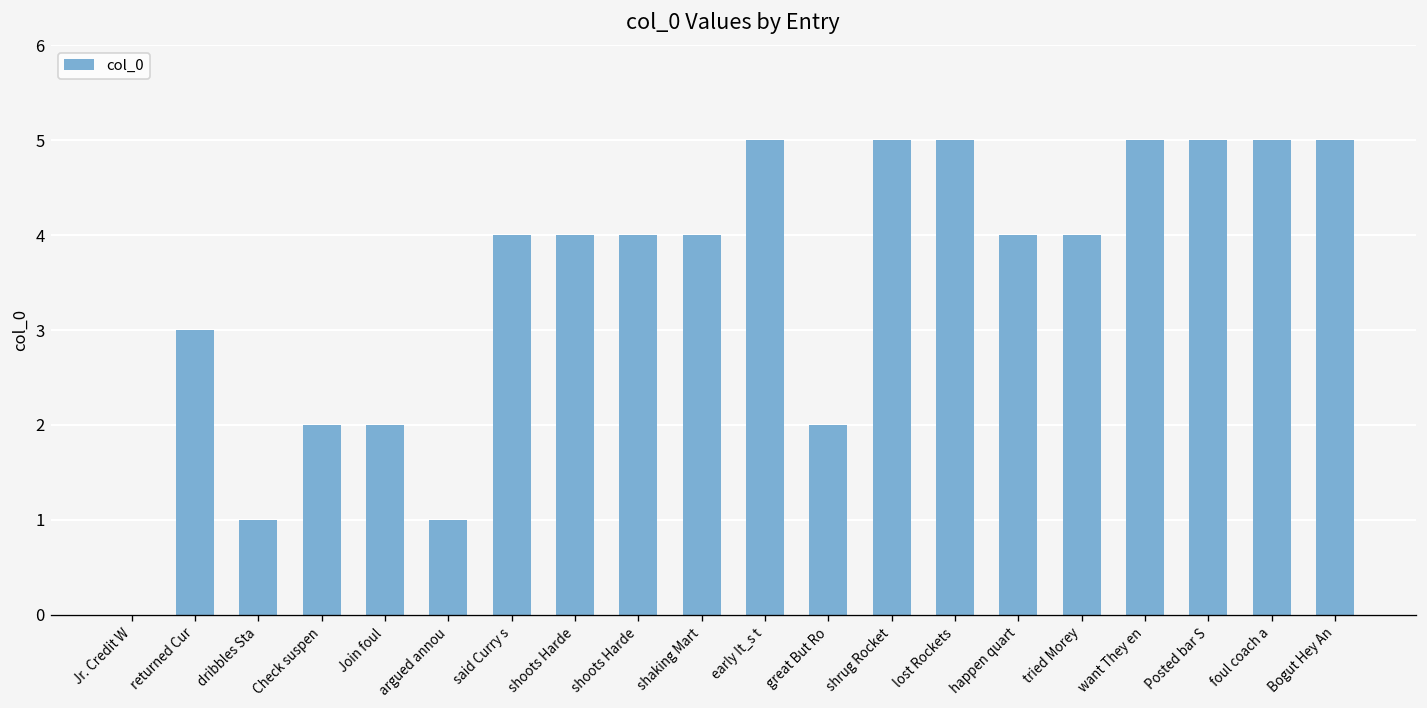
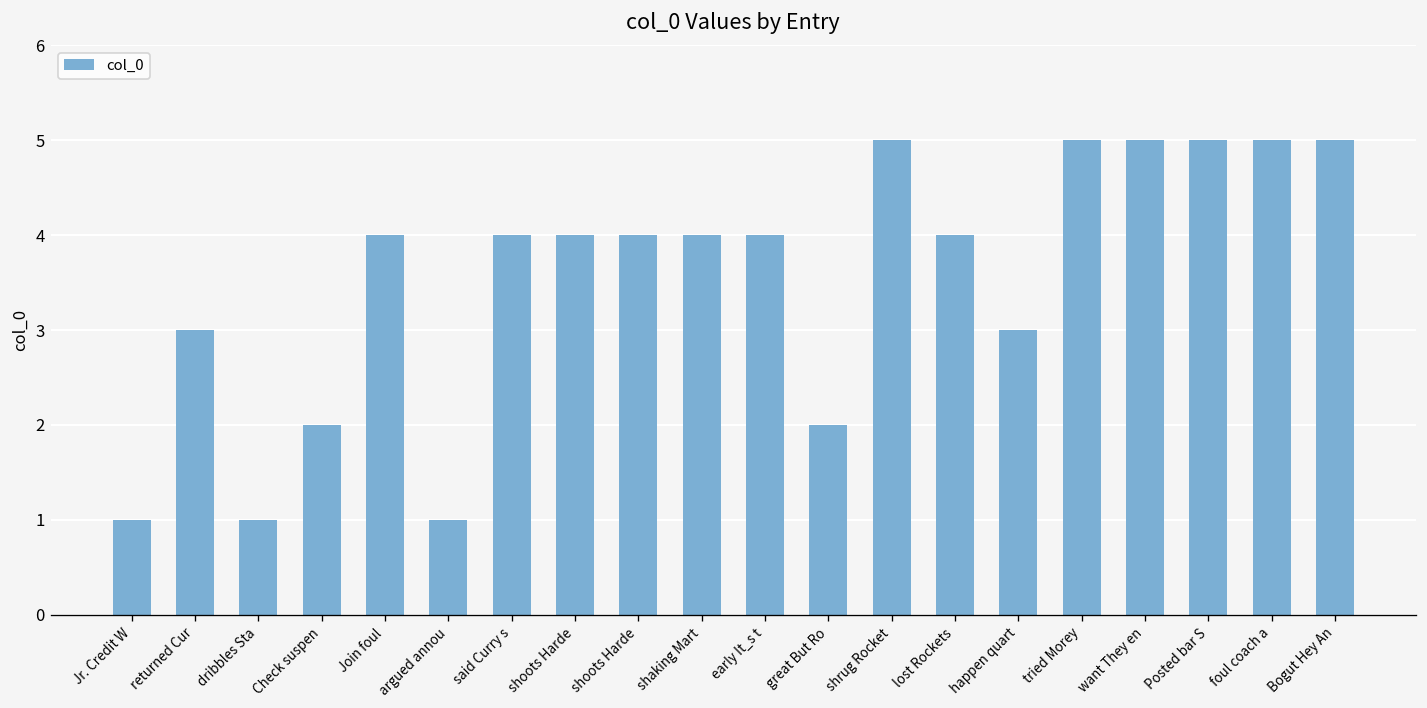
Jr. Credit W: 0 -> 1
Join foul: 2 -> 4
early It_s t: 5 -> 4
lost Rockets: 5 -> 4
happen quart: 4 -> 3
tried Morey: 4 -> 5
